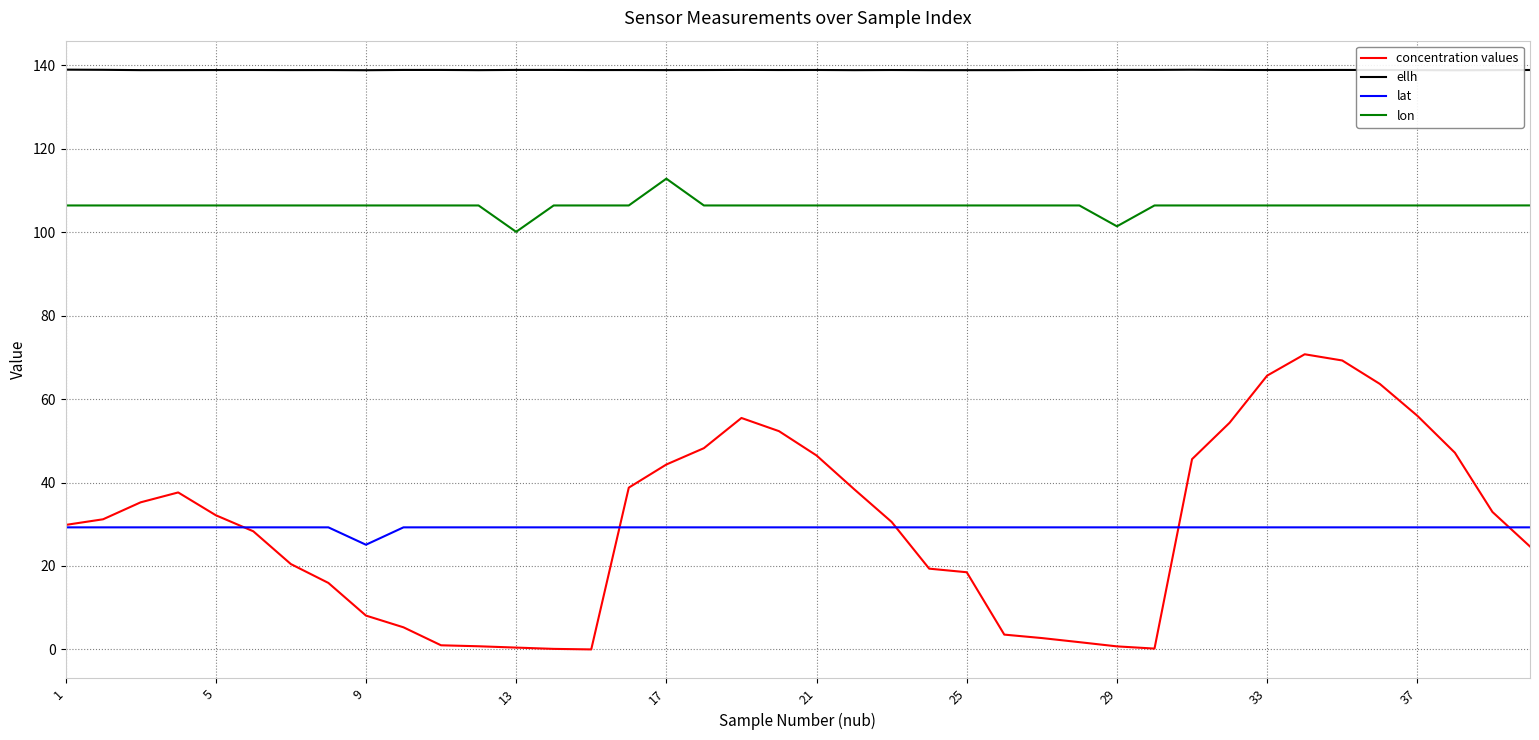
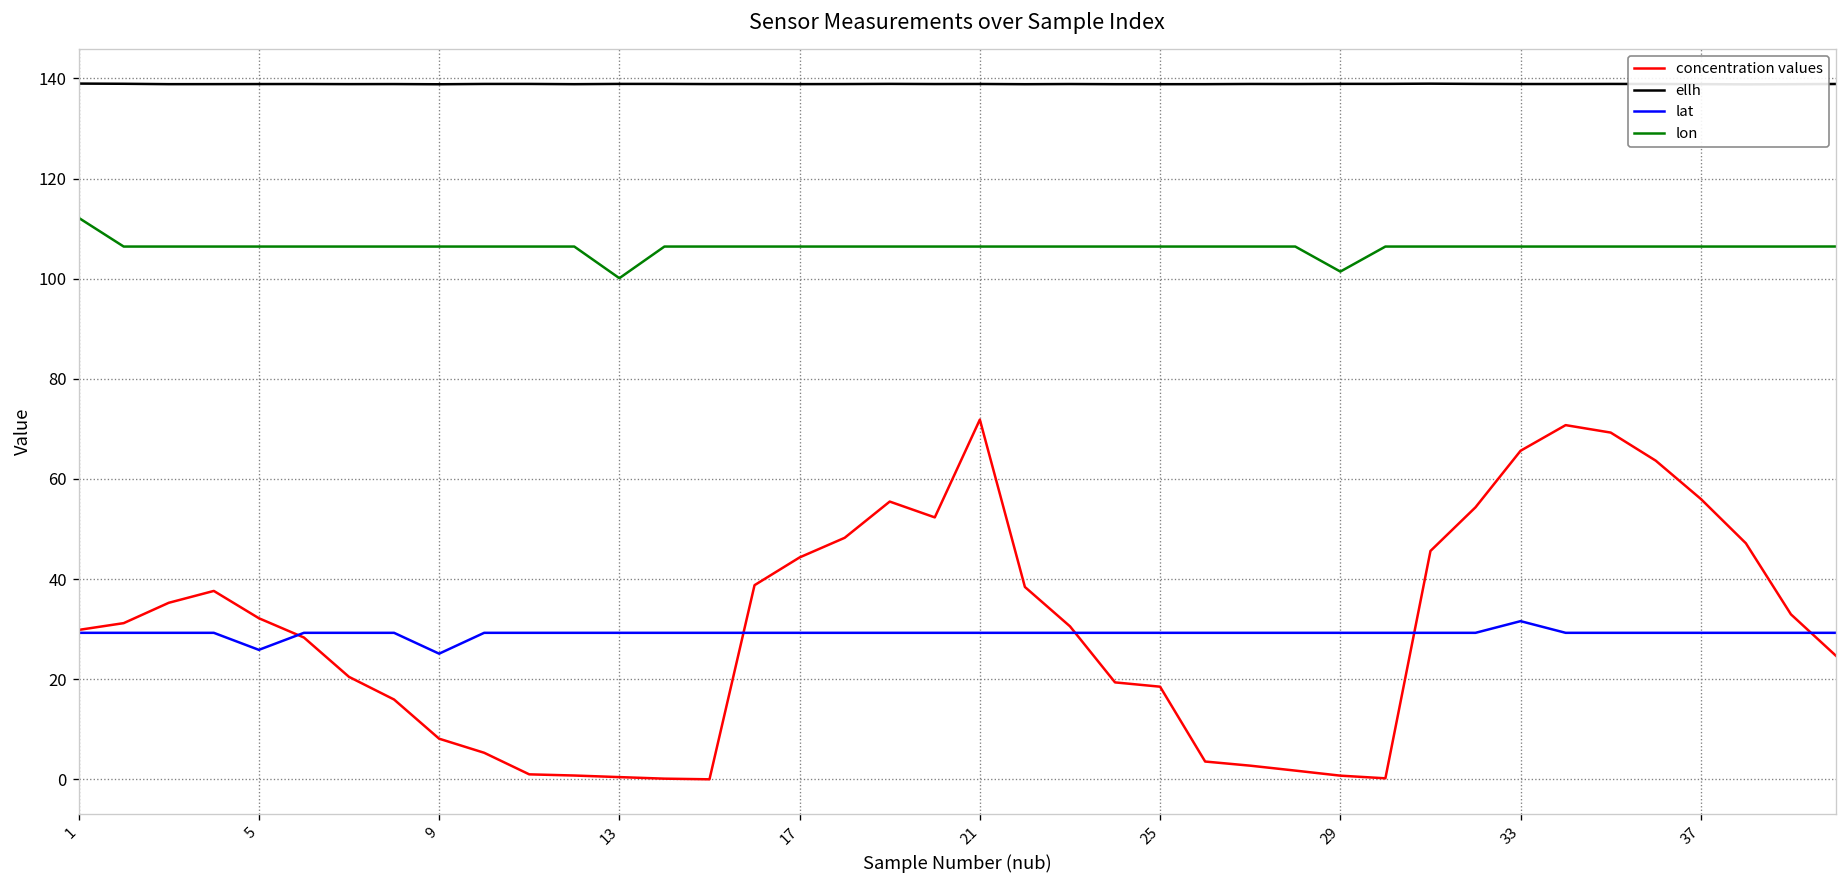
lon, 1: 106 -> 112
lat, 5: 29 -> 26
lon, 17: 113 -> 106
concentration values, 21: 46 -> 72
lat, 33: 29 -> 32
